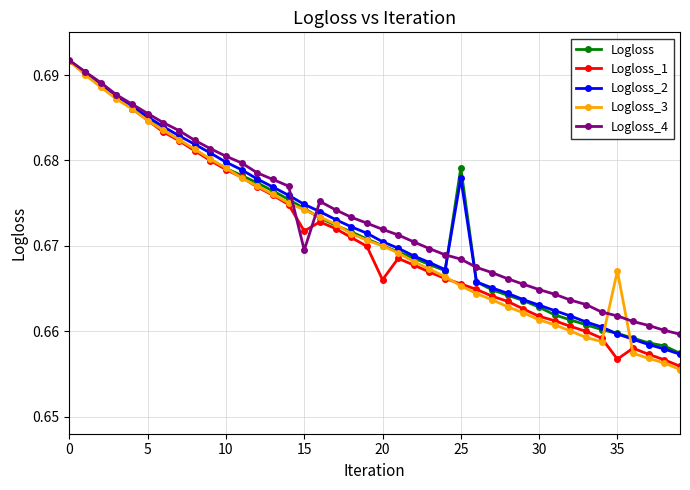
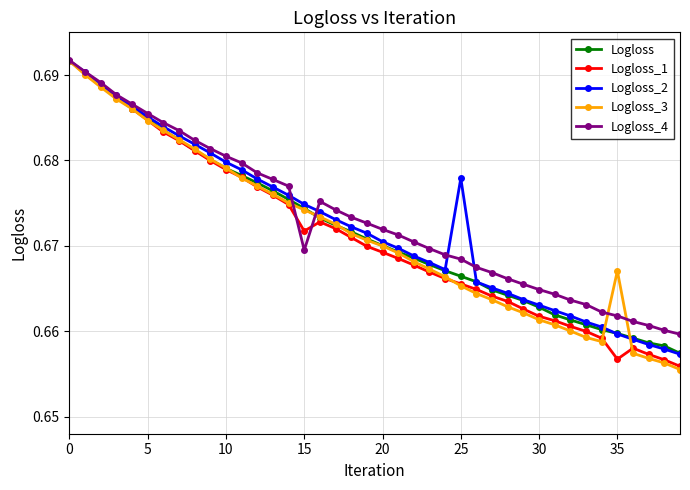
Logloss_1, 20: 0.666 -> 0.669
Logloss, 25: 0.679 -> 0.666
